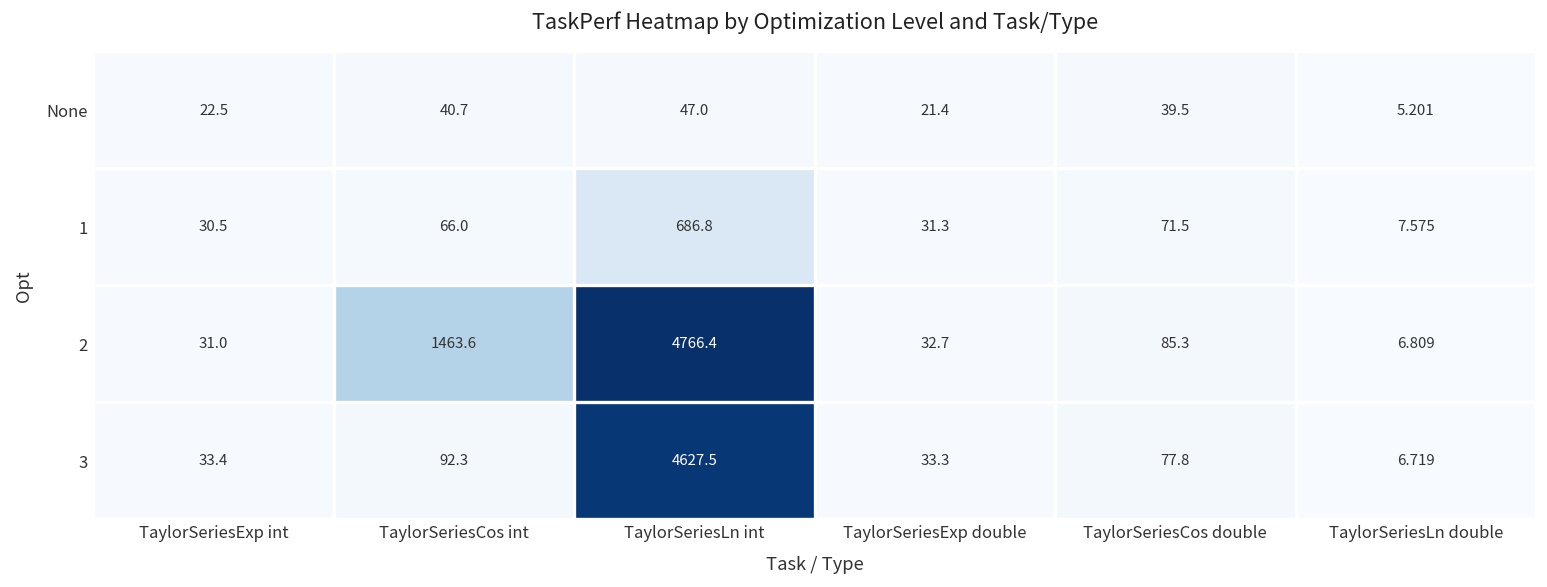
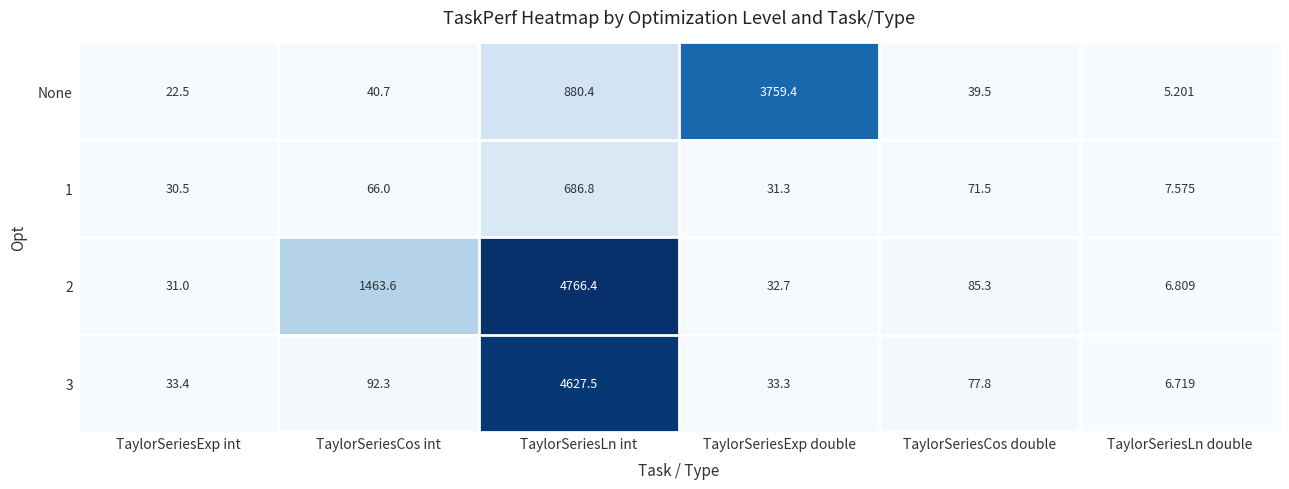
None, TaylorSeriesLn int: 47.0 -> 880.4
None, TaylorSeriesExp double: 21.4 -> 3759.4
